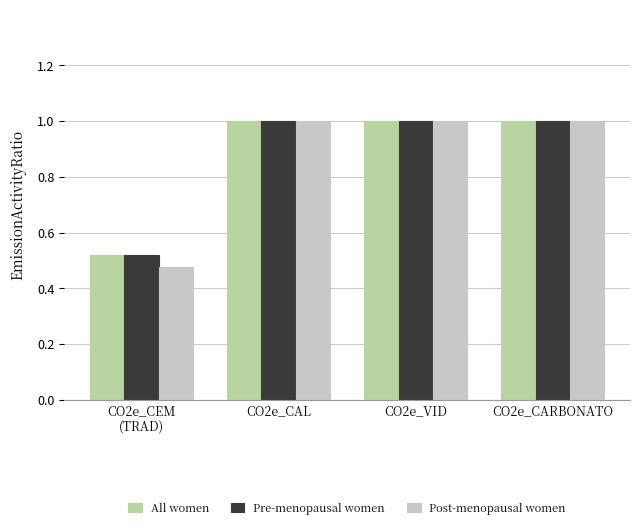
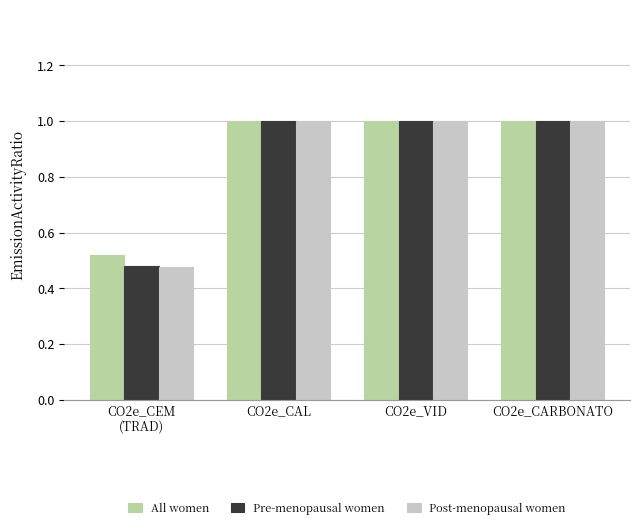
Pre-menopausal women, CO2e_CEM (TRAD): 0.52 -> 0.48
